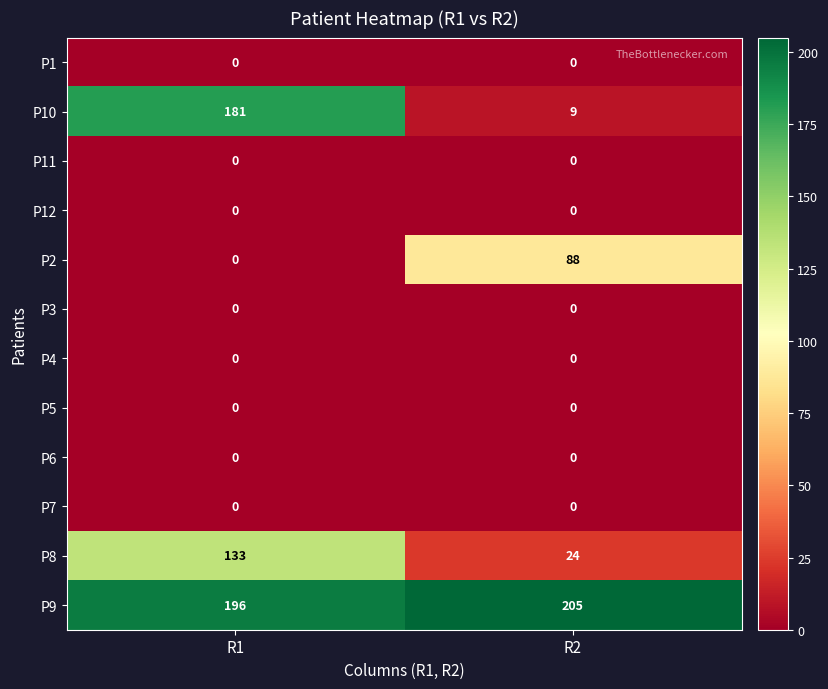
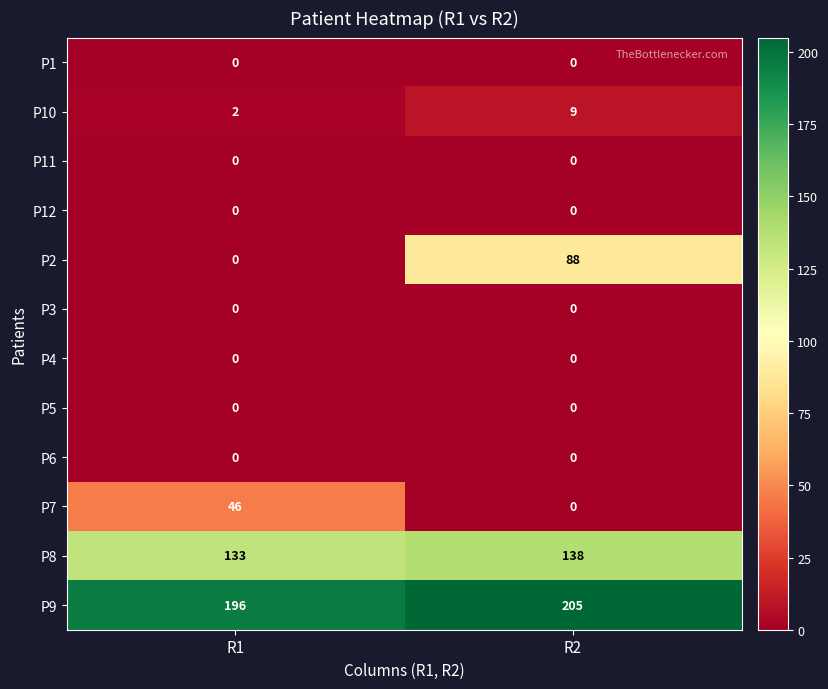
P10, R1: 181 -> 2
P7, R1: 0 -> 46
P8, R2: 24 -> 138
